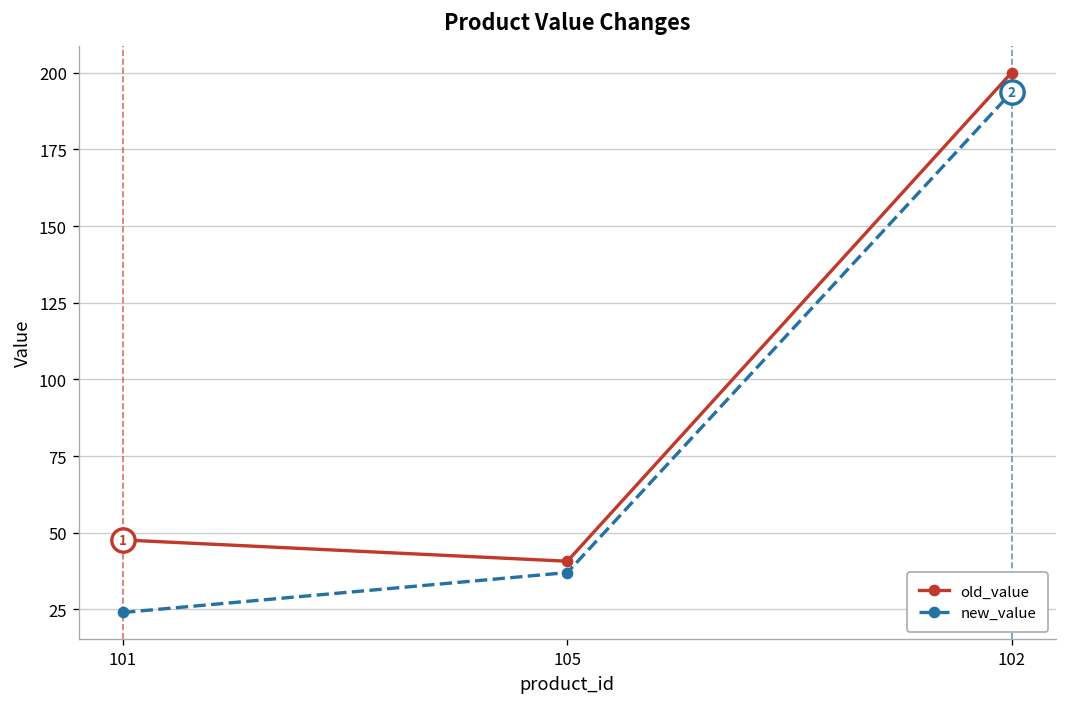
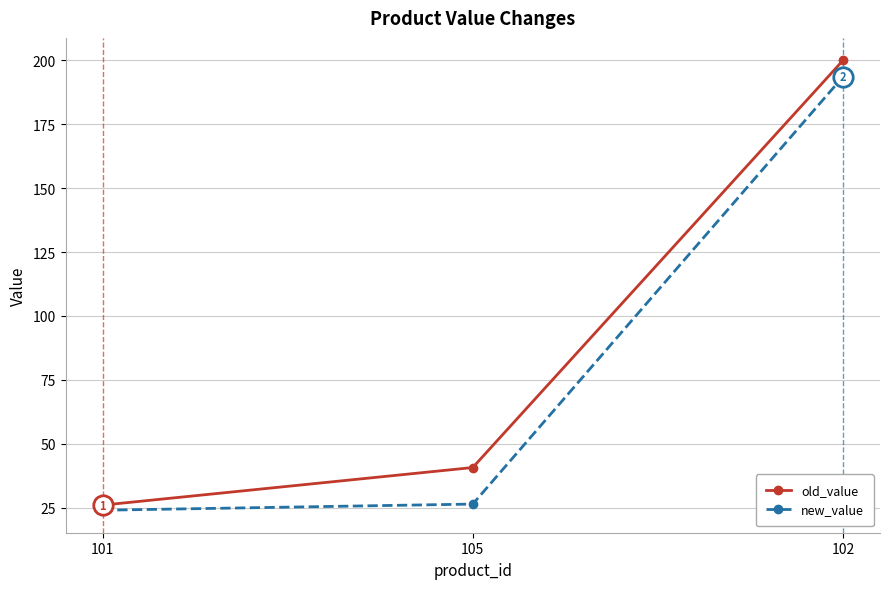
old_value, 101: 48 -> 26
new_value, 105: 37 -> 26
